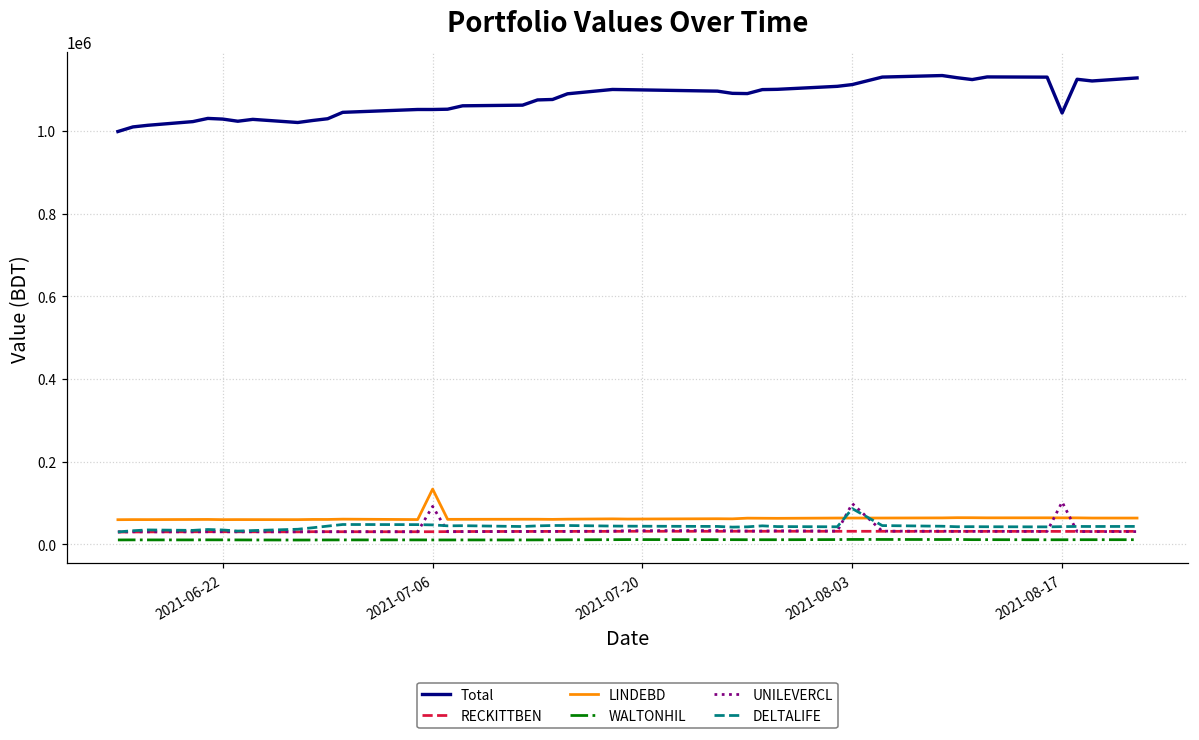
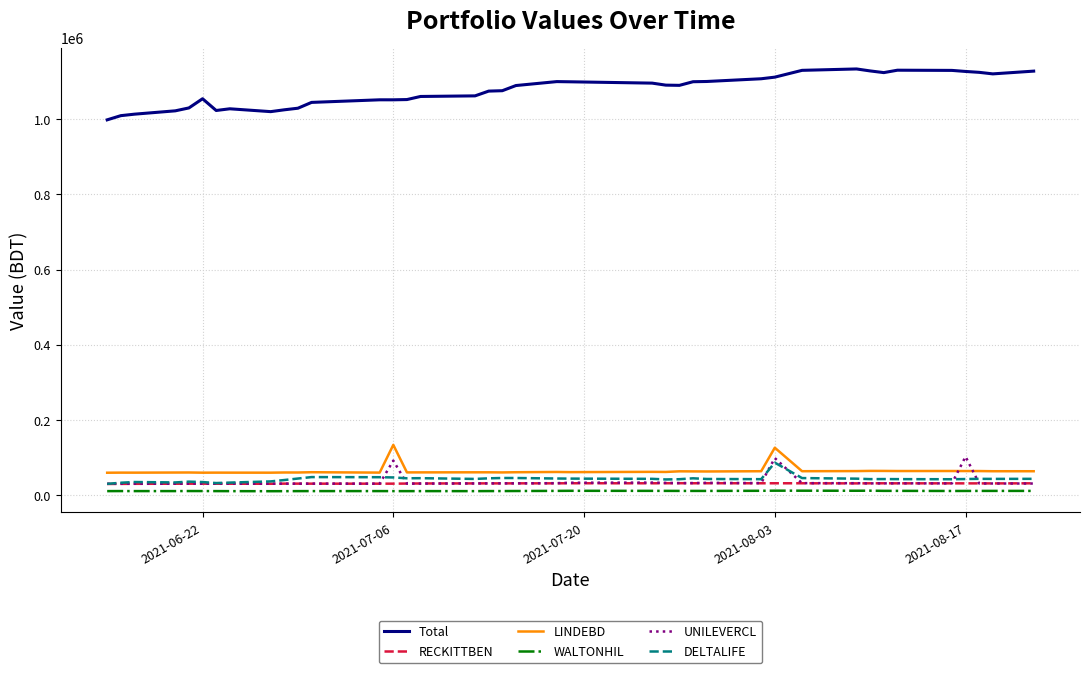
Total, 2021-06-22: 1030000 -> 1050000
LINDEBD, 2021-08-03: 60000 -> 130000
Total, 2021-08-17: 1040000 -> 1130000
